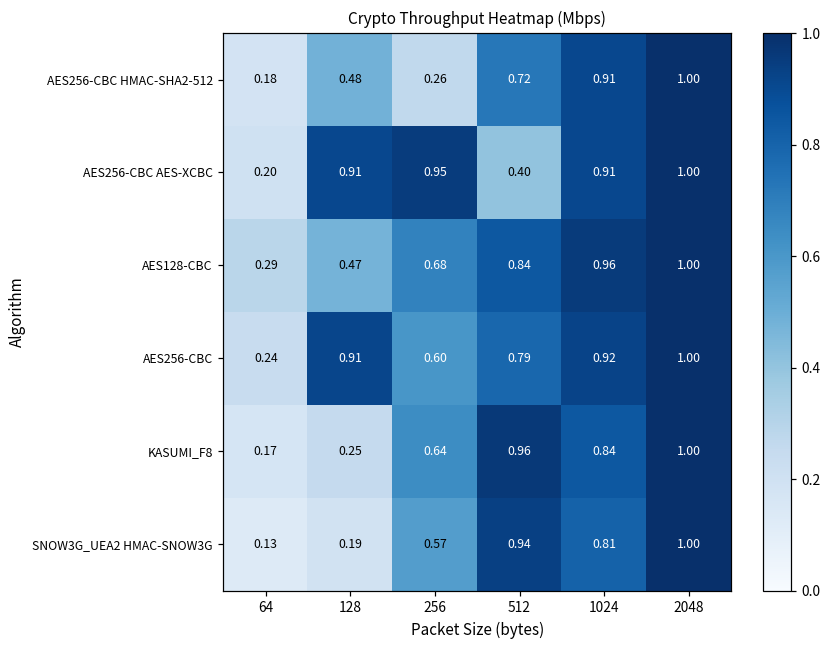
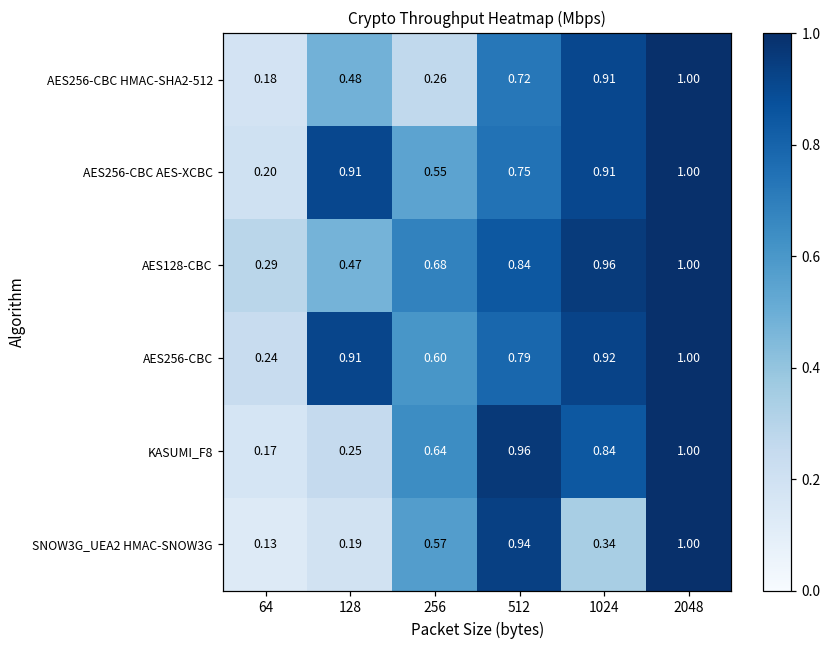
AES256-CBC AES-XCBC, 256: 0.95 -> 0.55
AES256-CBC AES-XCBC, 512: 0.40 -> 0.75
SNOW3G_UEA2 HMAC-SNOW3G, 1024: 0.81 -> 0.34
